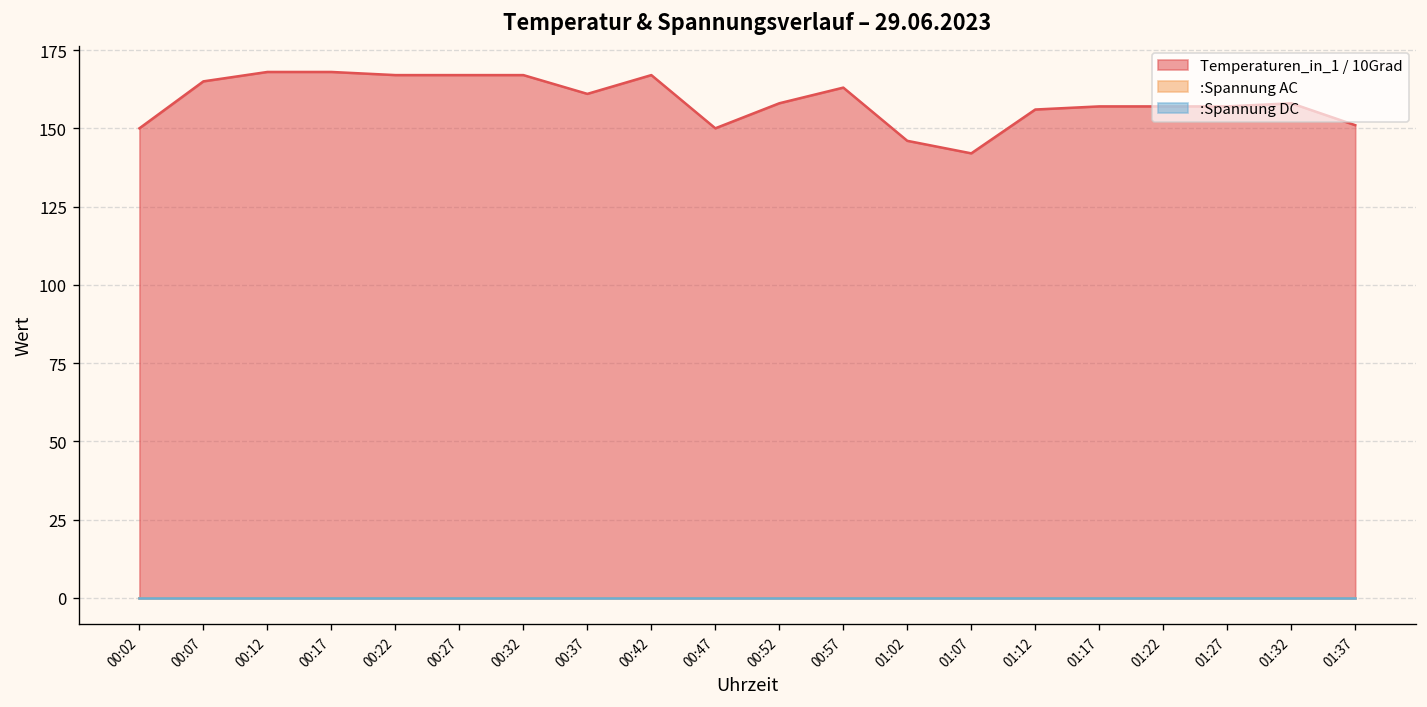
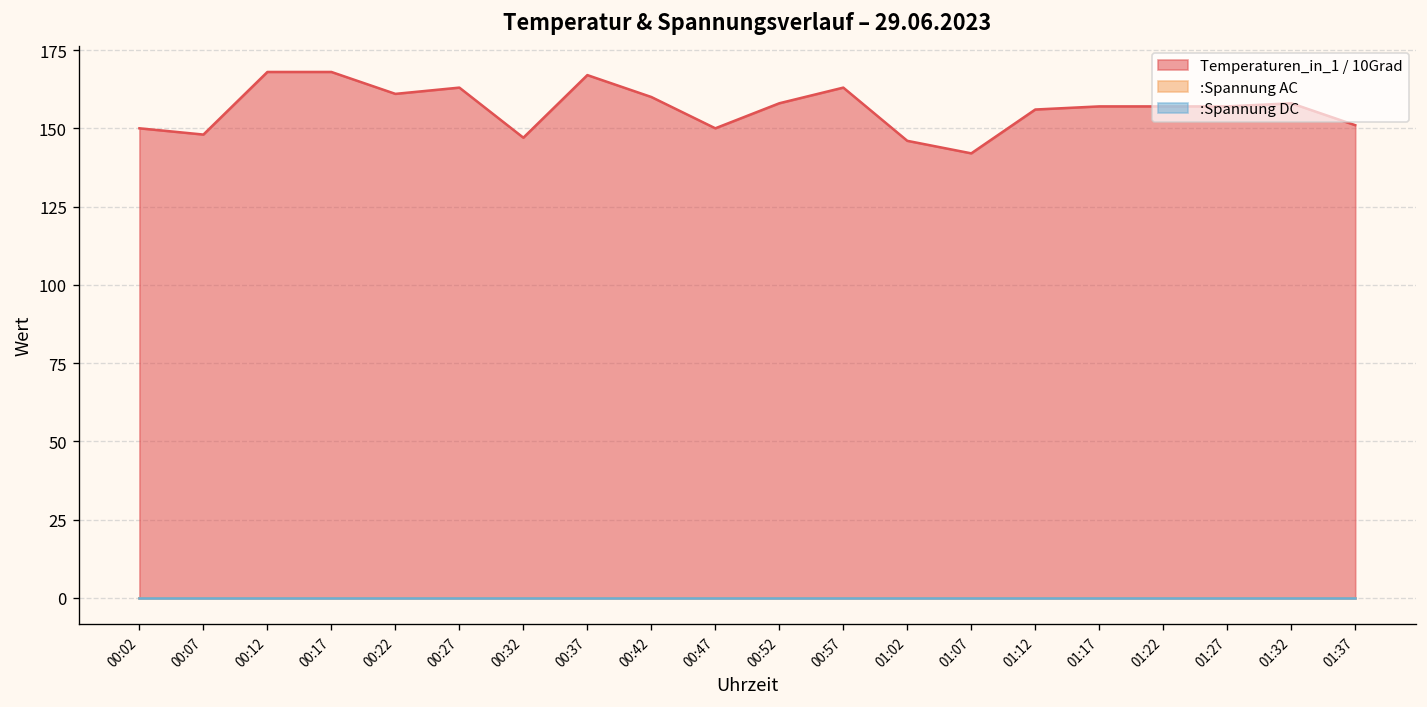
Temperaturen_in_1 / 10Grad, 00:07: 165 -> 148
Temperaturen_in_1 / 10Grad, 00:22: 167 -> 161
Temperaturen_in_1 / 10Grad, 00:27: 167 -> 163
Temperaturen_in_1 / 10Grad, 00:32: 167 -> 147
Temperaturen_in_1 / 10Grad, 00:37: 161 -> 167
Temperaturen_in_1 / 10Grad, 00:42: 167 -> 160
